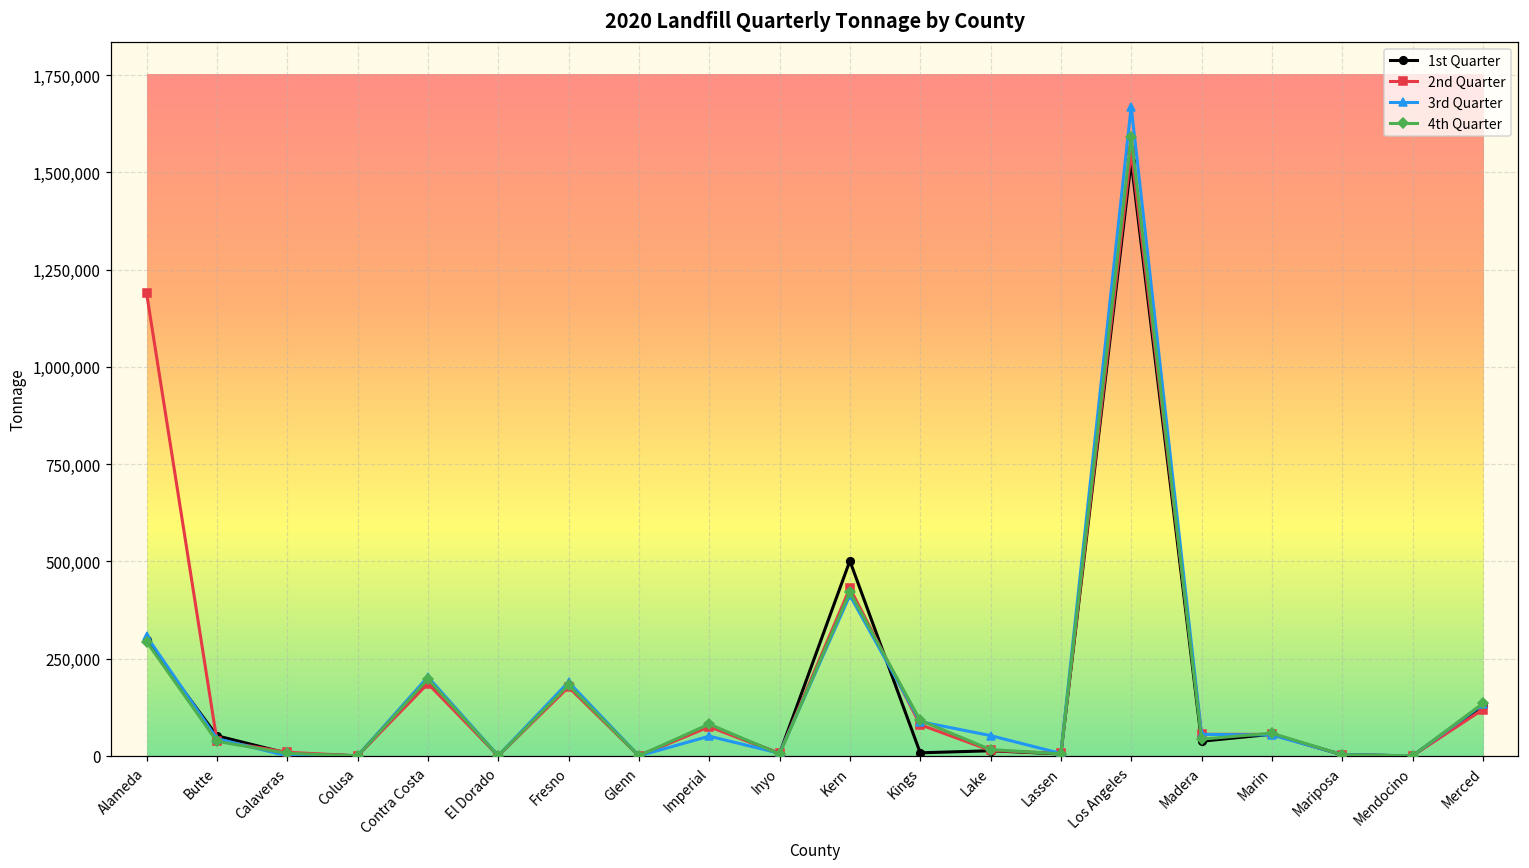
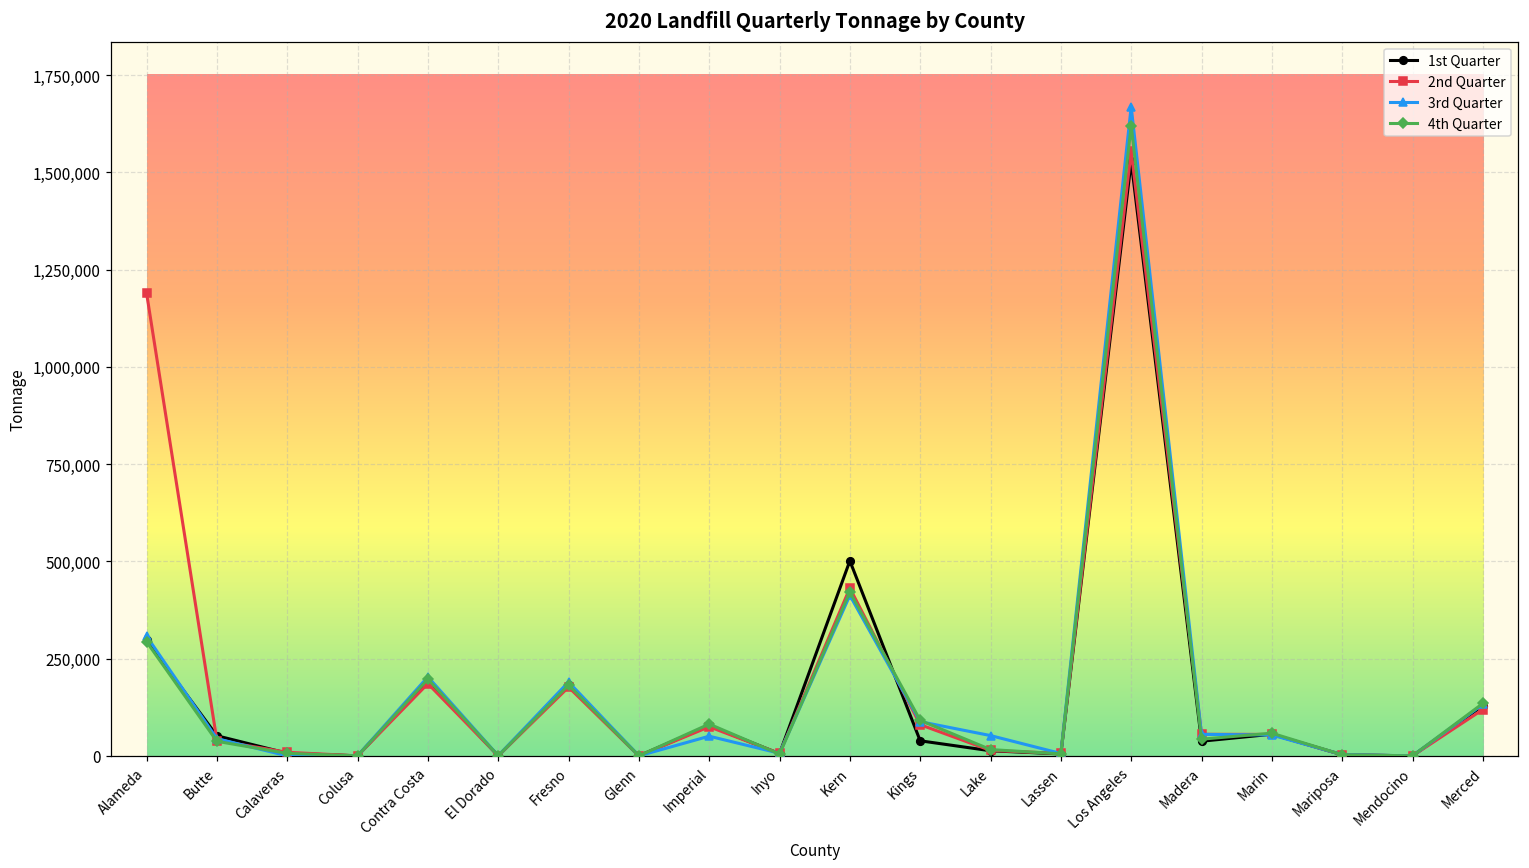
1st Quarter, Kings: 10,000 -> 40,000
4th Quarter, Los Angeles: 1,590,000 -> 1,620,000
